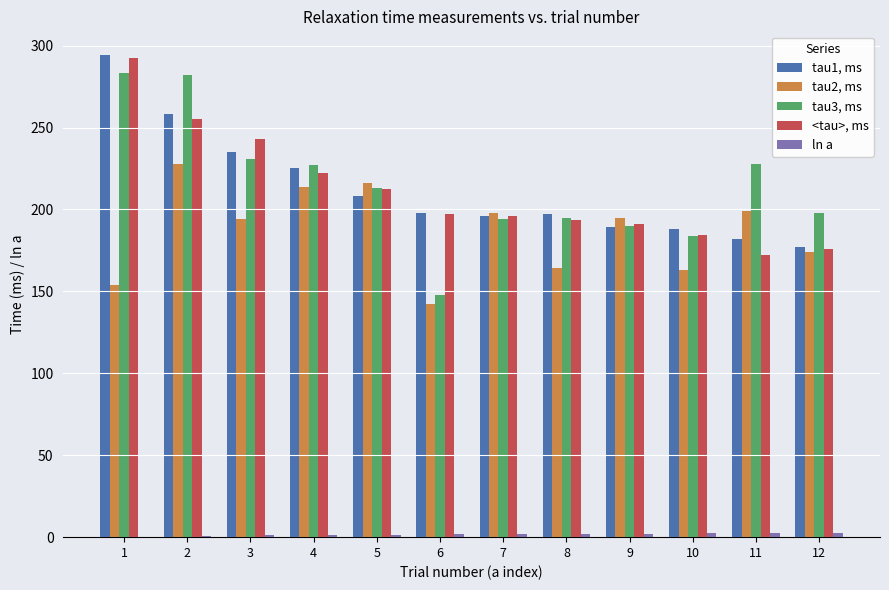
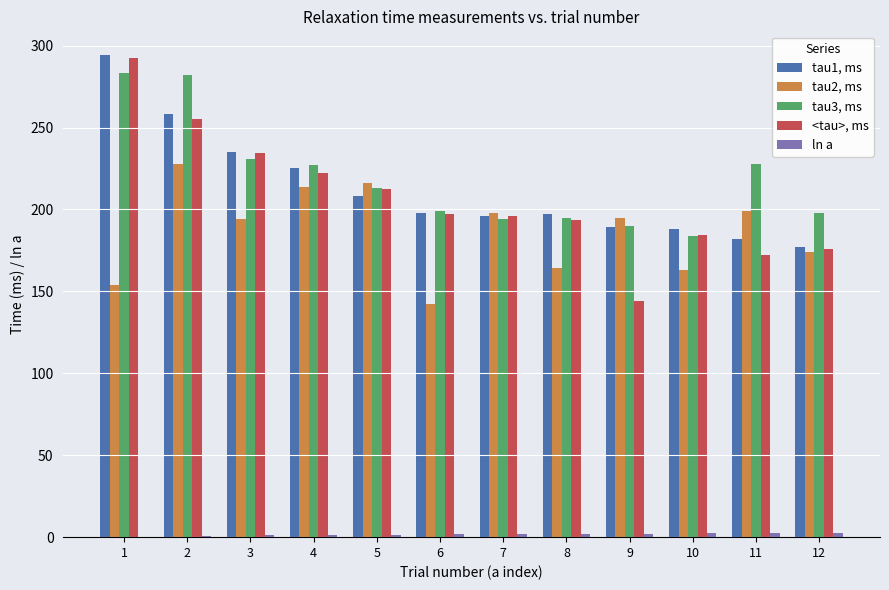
<tau>, ms, 3: 243 -> 234
tau3, ms, 6: 148 -> 199
<tau>, ms, 9: 191 -> 144
